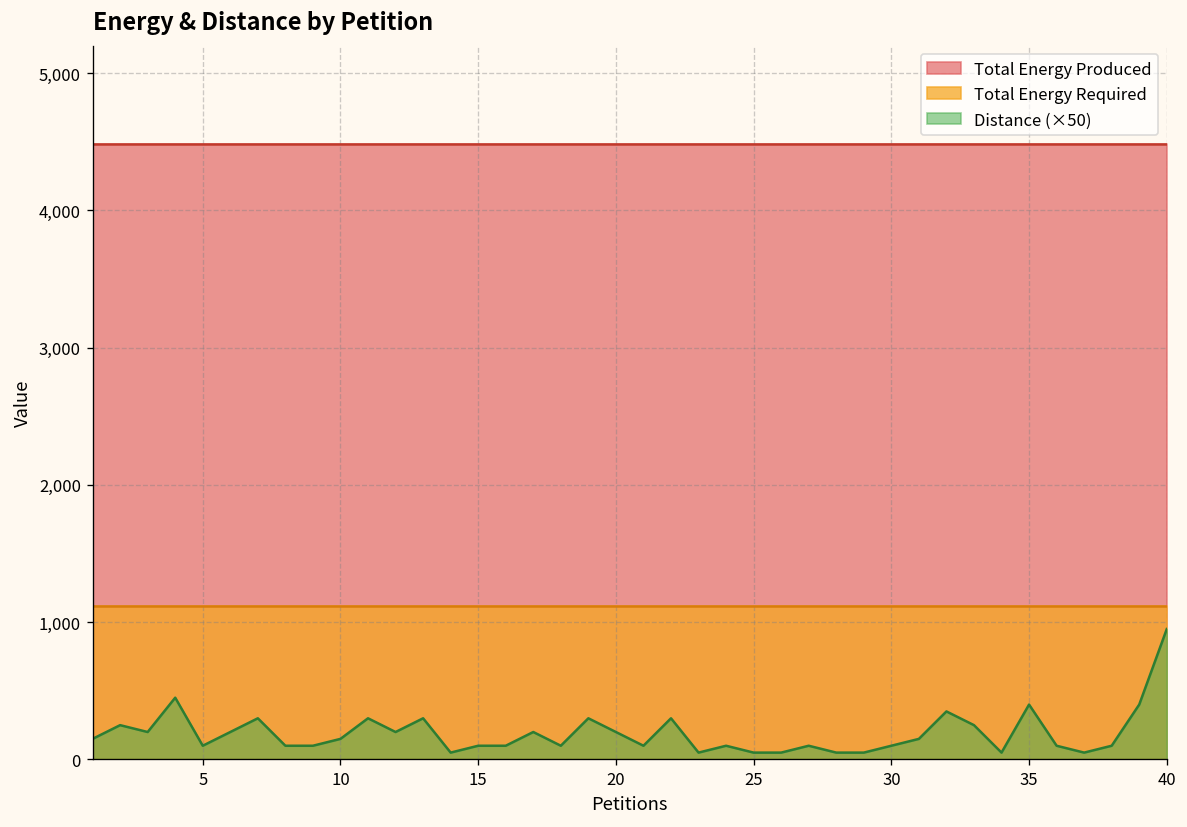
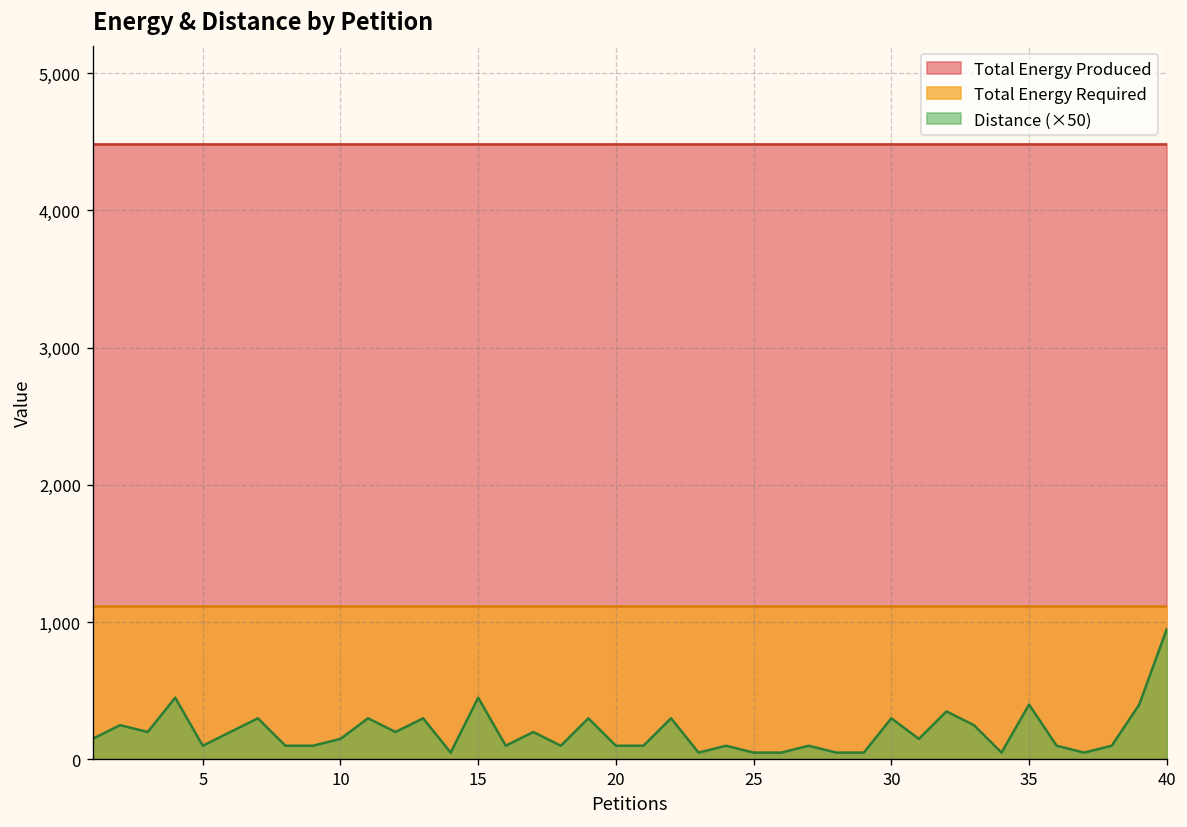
Distance (×50), 15: 100 -> 450
Distance (×50), 20: 200 -> 100
Distance (×50), 30: 100 -> 300
